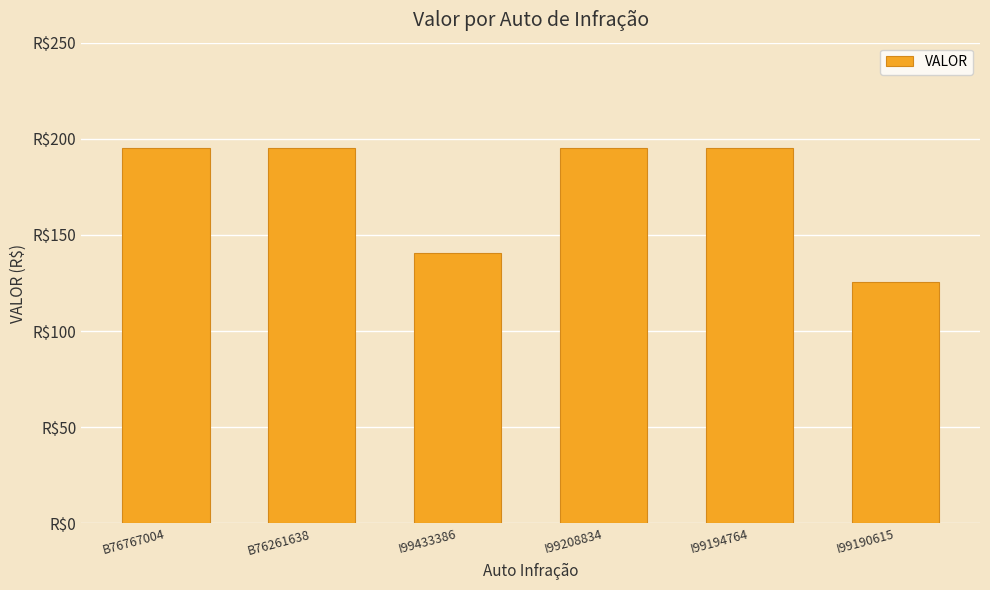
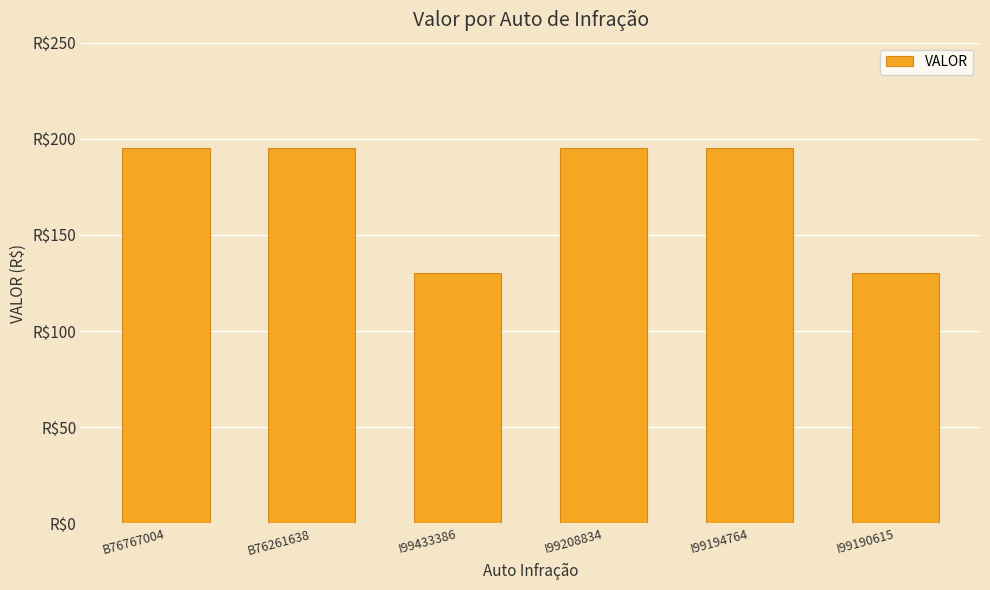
I99433386: R$140 -> R$130
I99190615: R$125 -> R$130
